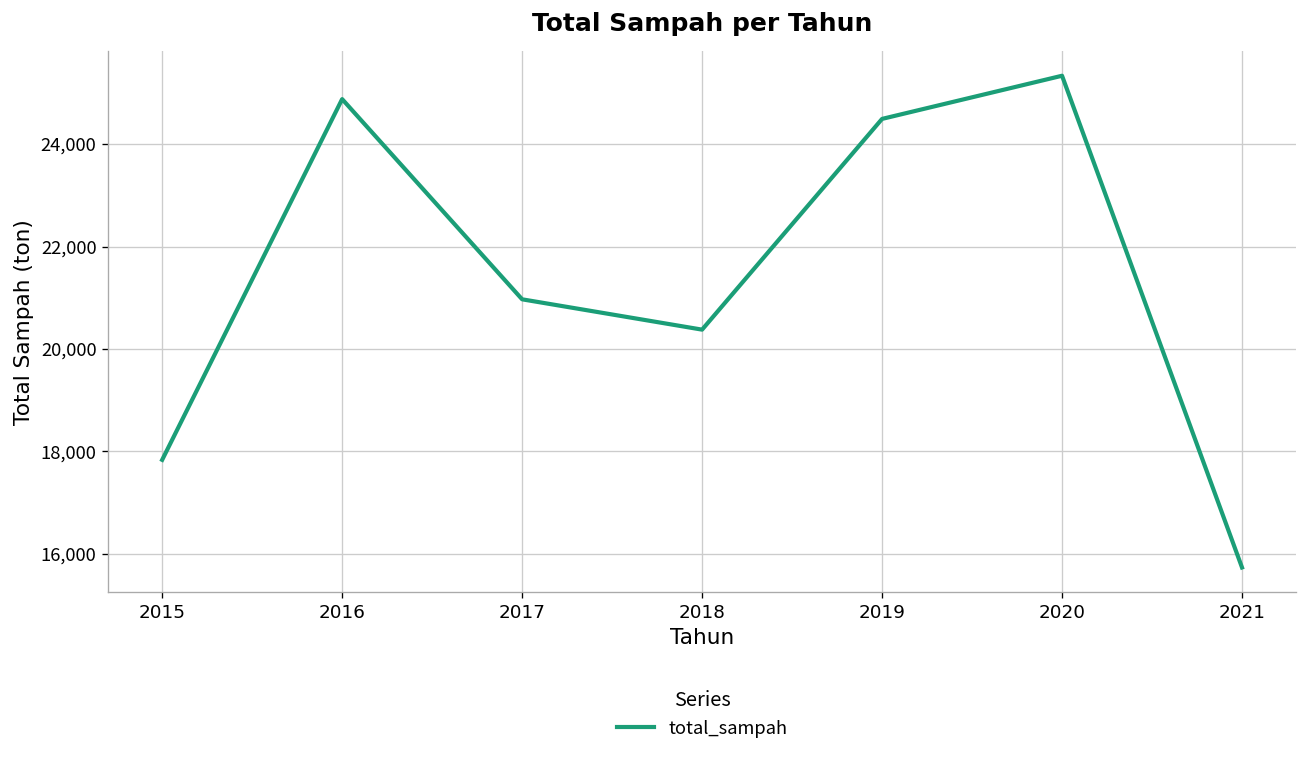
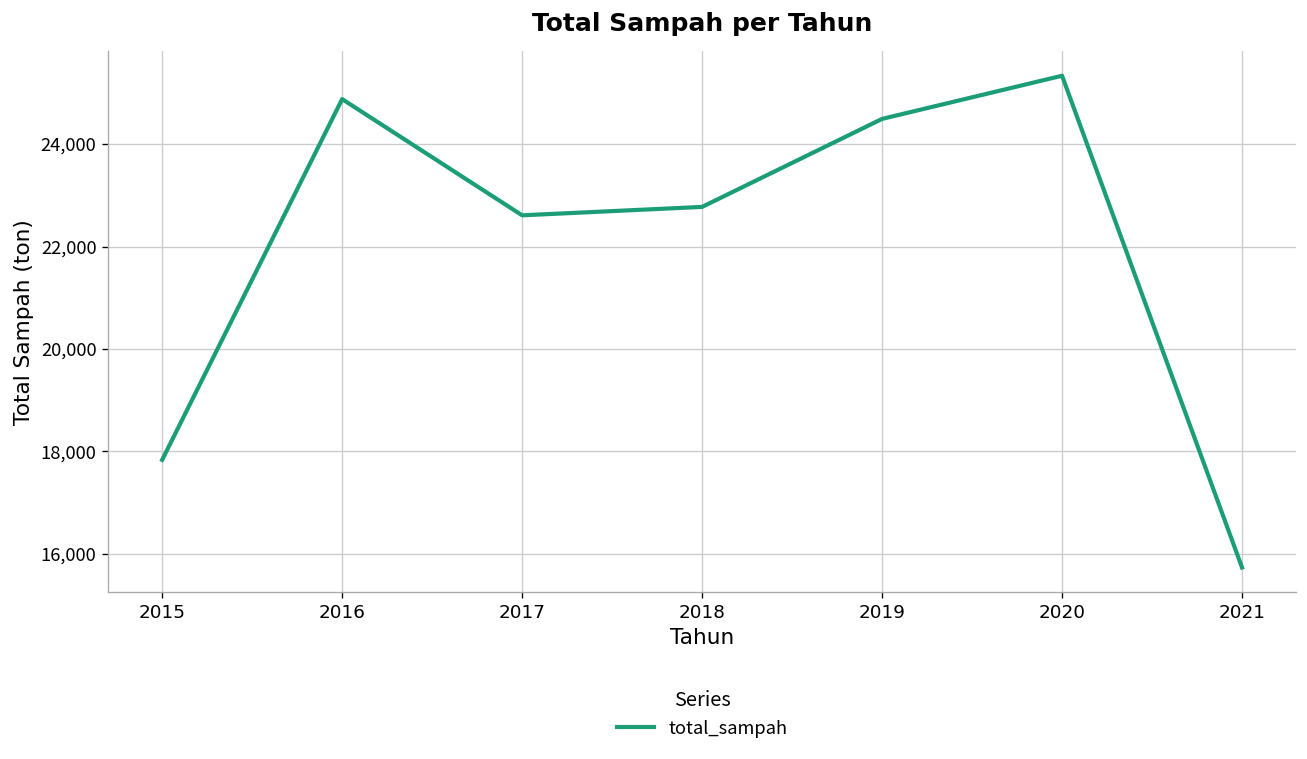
2017: 21,000 -> 22,600
2018: 20,400 -> 22,800
